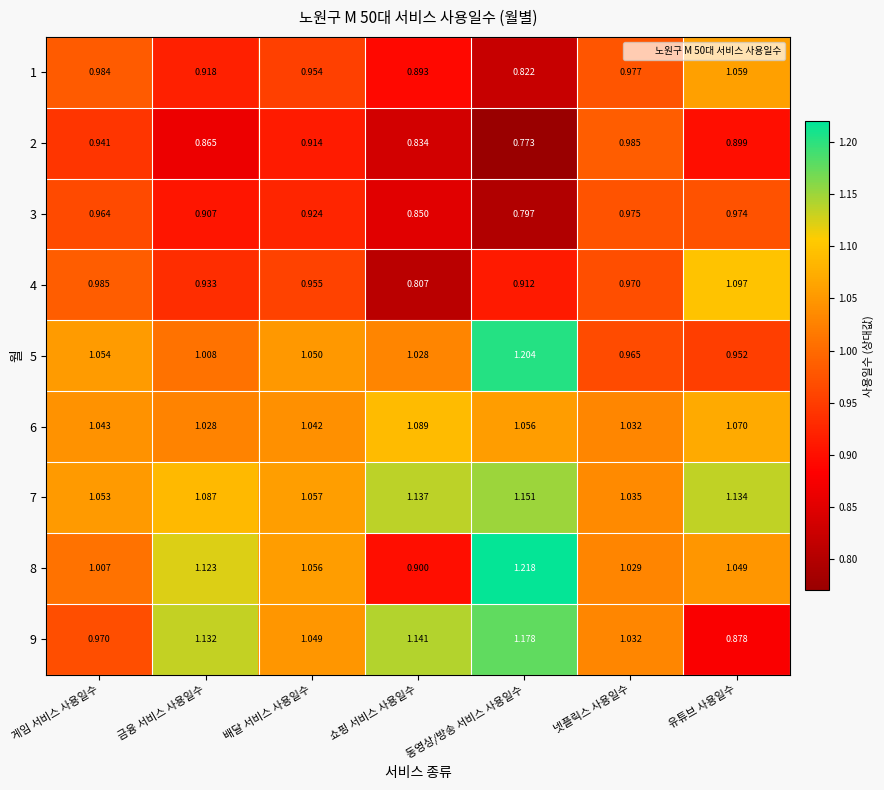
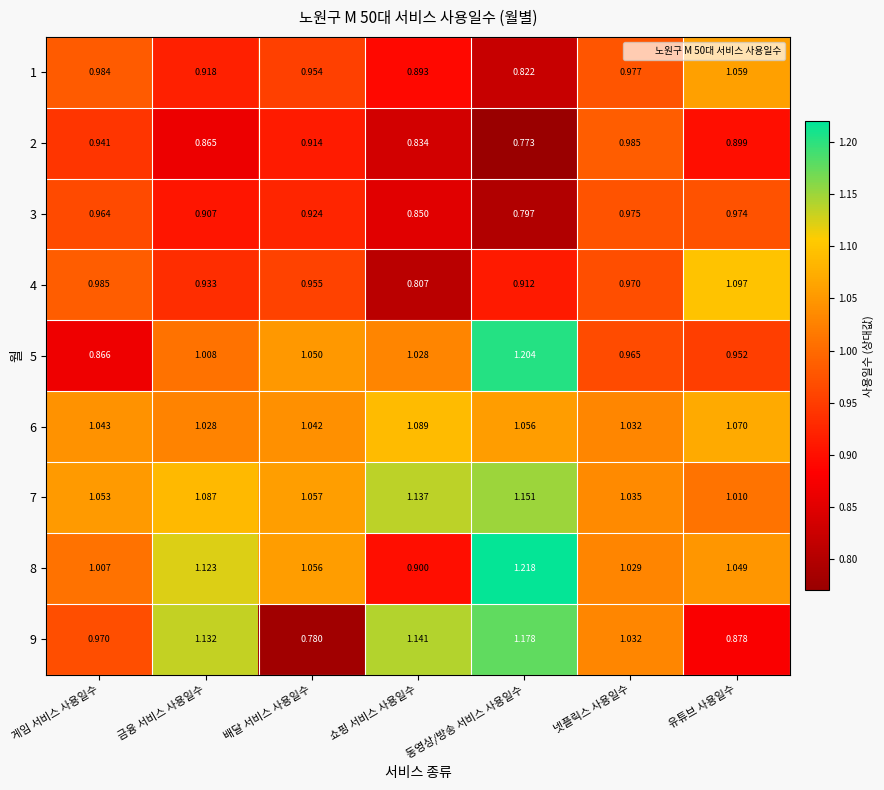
5, 게임 서비스 사용일수: 1.054 -> 0.866
7, 유튜브 사용일수: 1.134 -> 1.010
9, 배달 서비스 사용일수: 1.049 -> 0.780
